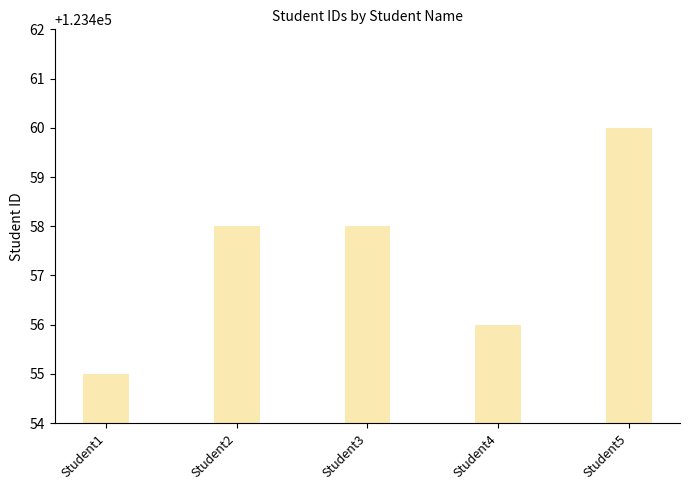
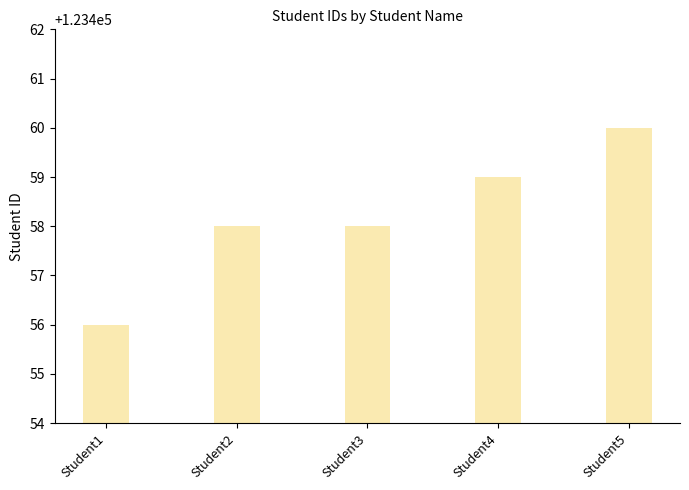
Student1: 123455 -> 123456
Student4: 123456 -> 123459
